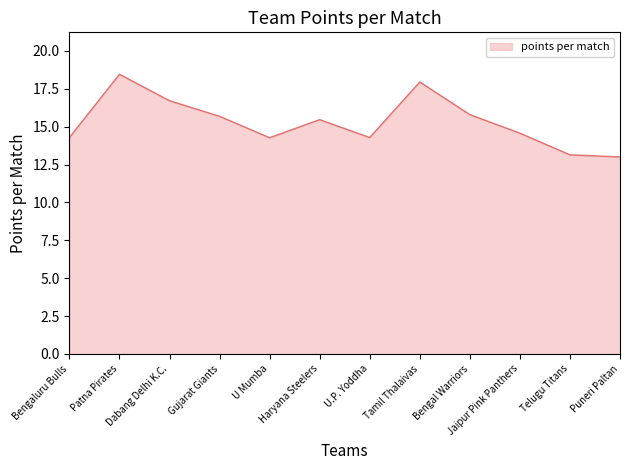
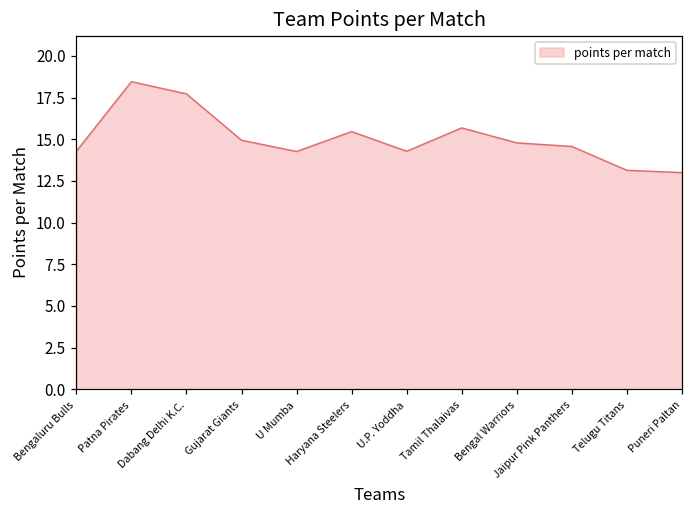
Dabang Delhi K.C.: 16.7 -> 17.7
Gujarat Giants: 15.7 -> 14.9
Tamil Thalaivas: 17.9 -> 15.7
Bengal Warriors: 15.8 -> 14.8
